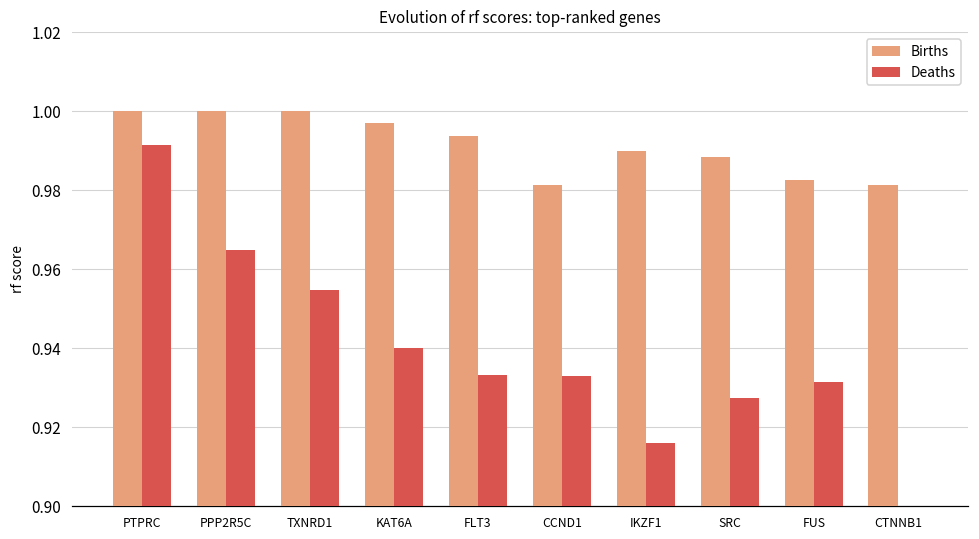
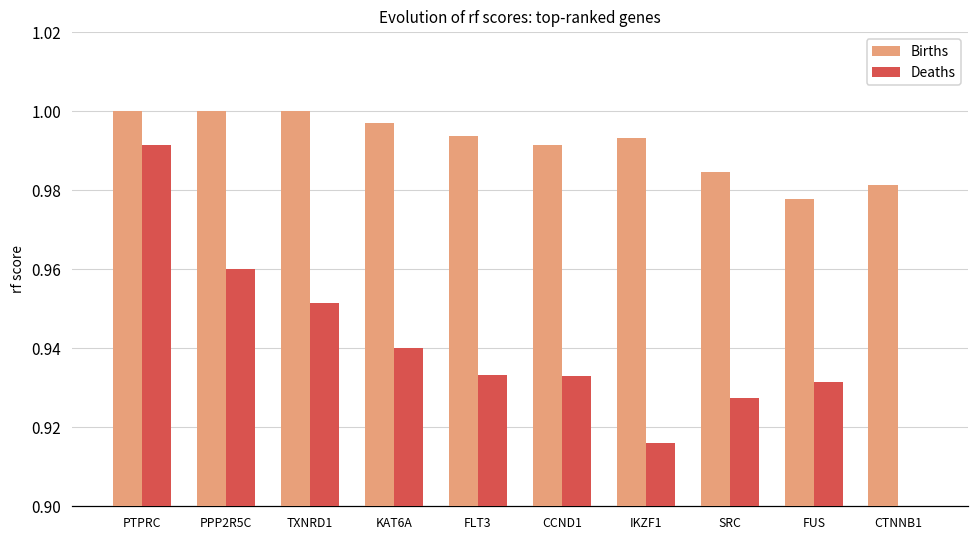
Deaths, PPP2R5C: 0.965 -> 0.960
Deaths, TXNRD1: 0.955 -> 0.952
Births, CCND1: 0.981 -> 0.991
Births, IKZF1: 0.990 -> 0.993
Births, SRC: 0.988 -> 0.985
Births, FUS: 0.983 -> 0.978
